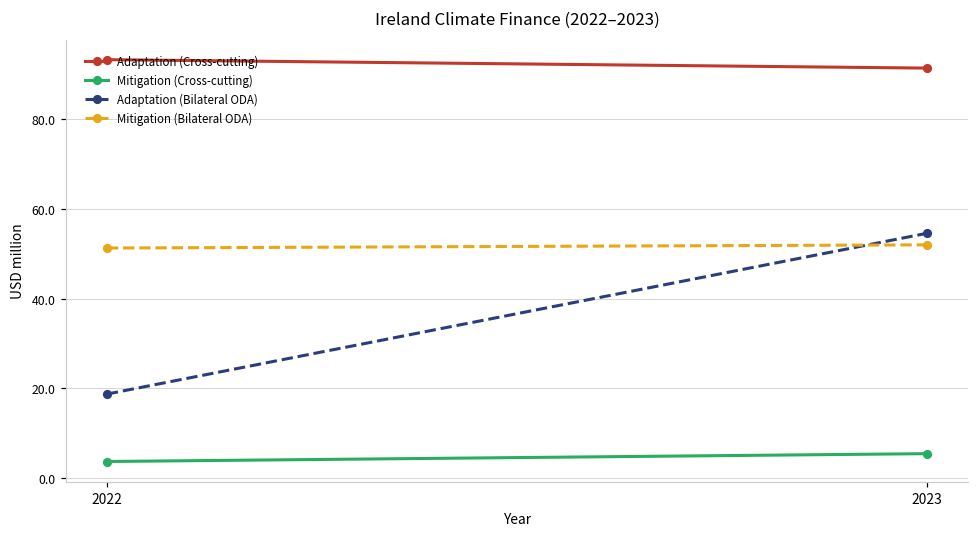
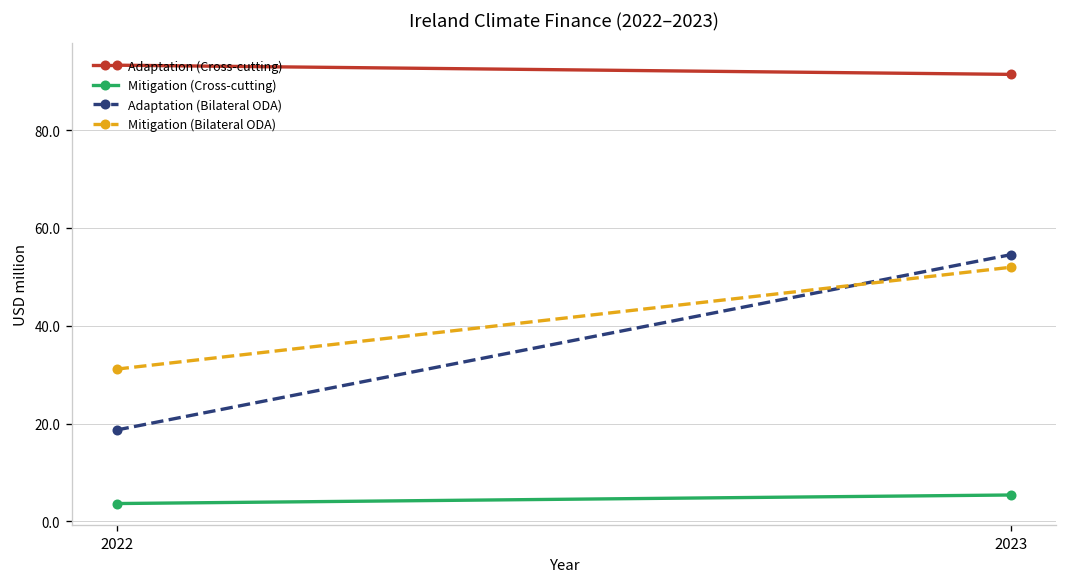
Mitigation (Bilateral ODA), 2022: 51 -> 31
